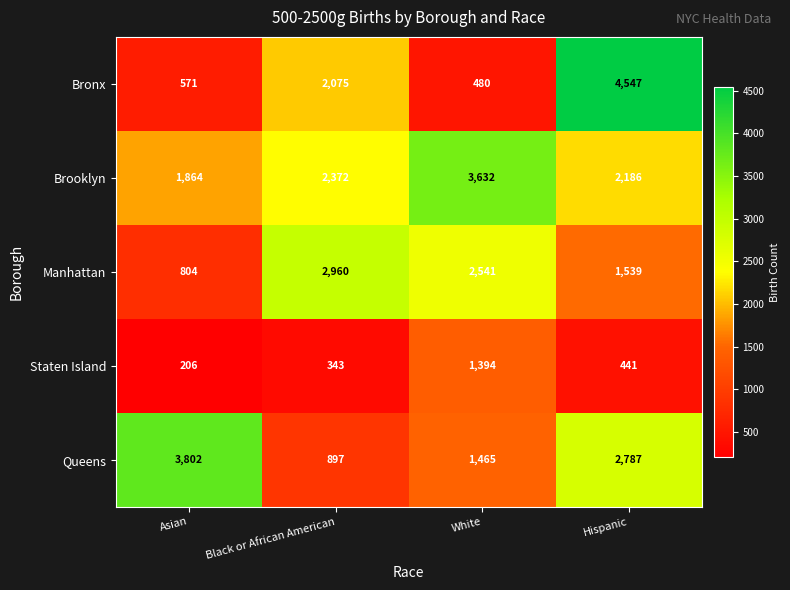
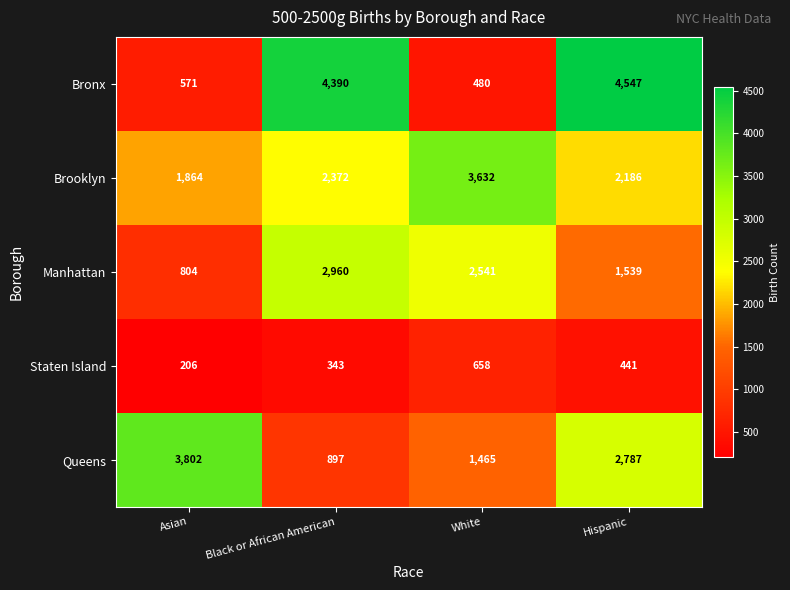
Bronx, Black or African American: 2,075 -> 4,390
Staten Island, White: 1,394 -> 658
